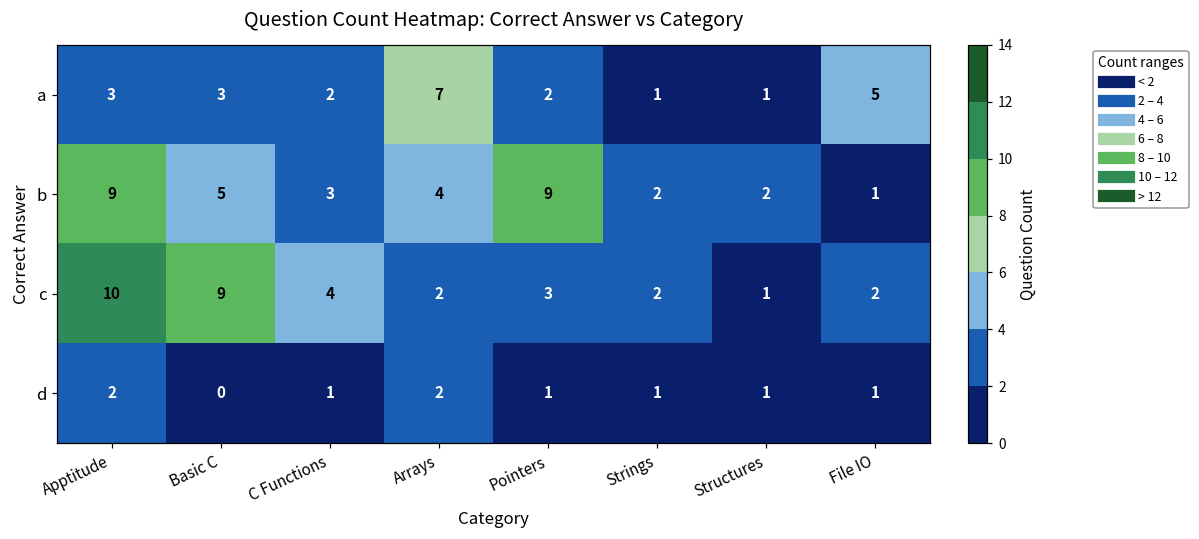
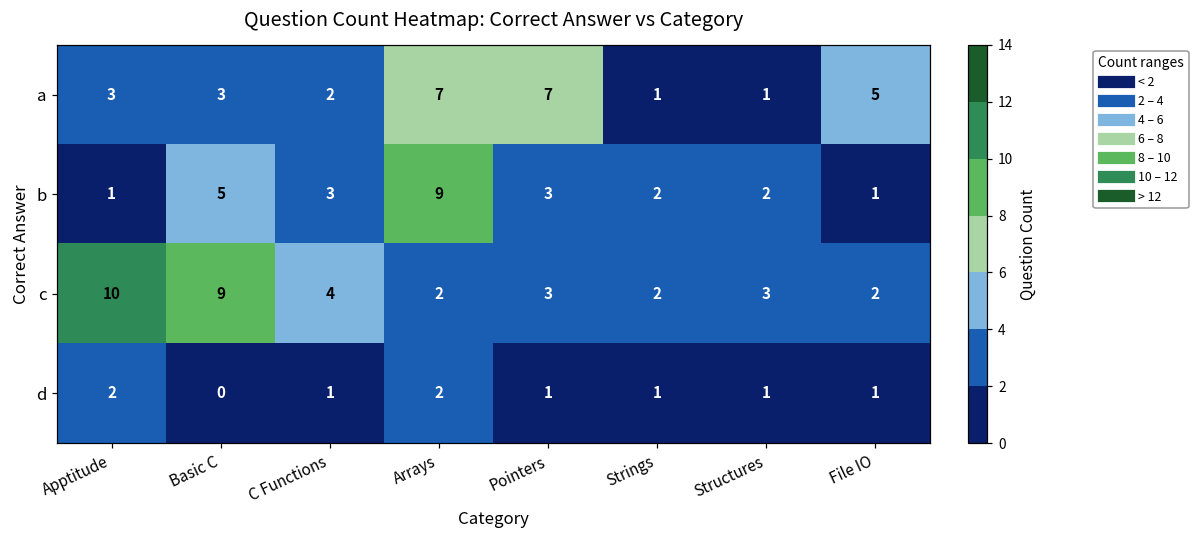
a, Pointers: 2 -> 7
b, Apptitude: 9 -> 1
b, Arrays: 4 -> 9
b, Pointers: 9 -> 3
c, Structures: 1 -> 3
